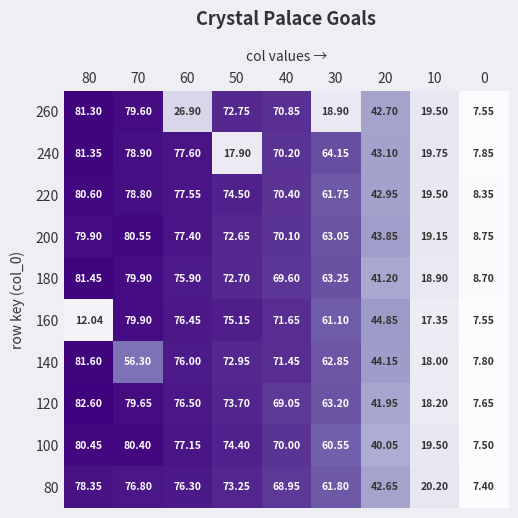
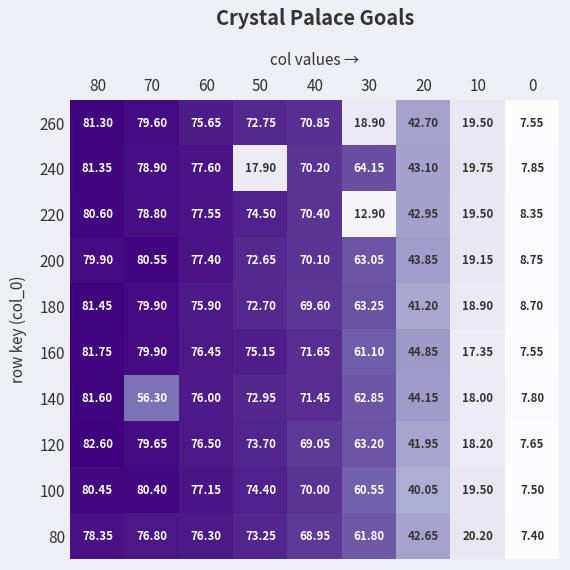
260, 60: 26.90 -> 75.65
220, 30: 61.75 -> 12.90
160, 80: 12.04 -> 81.75
